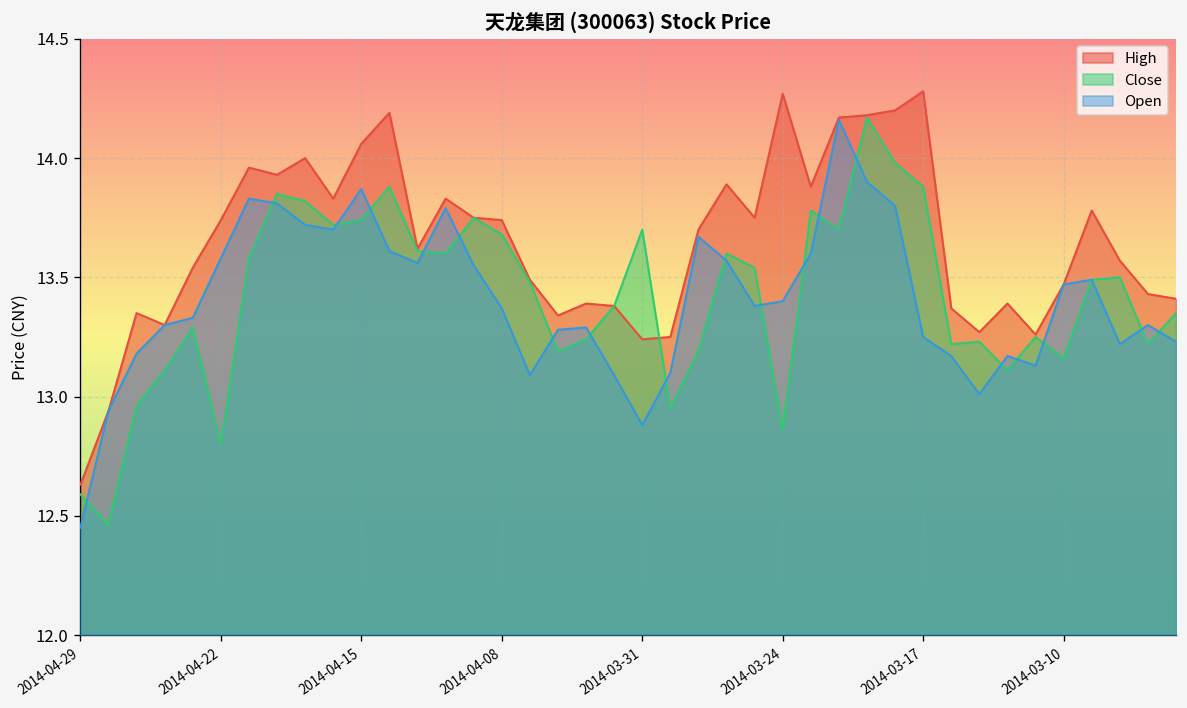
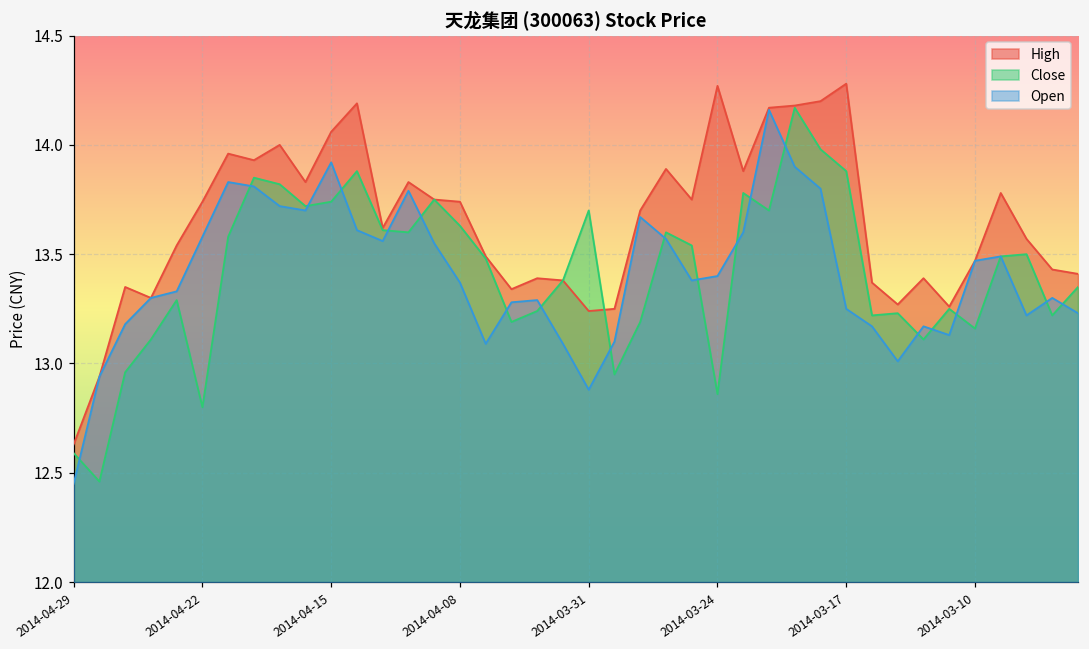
Open, 2014-04-15: 13.87 -> 13.92
Close, 2014-04-08: 13.68 -> 13.63
